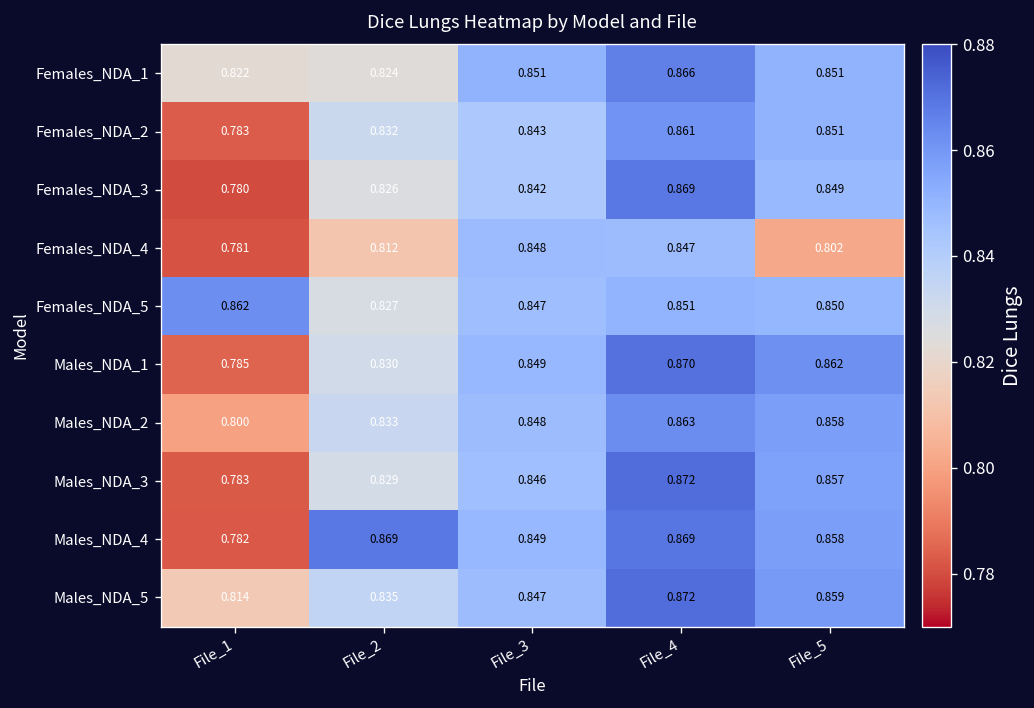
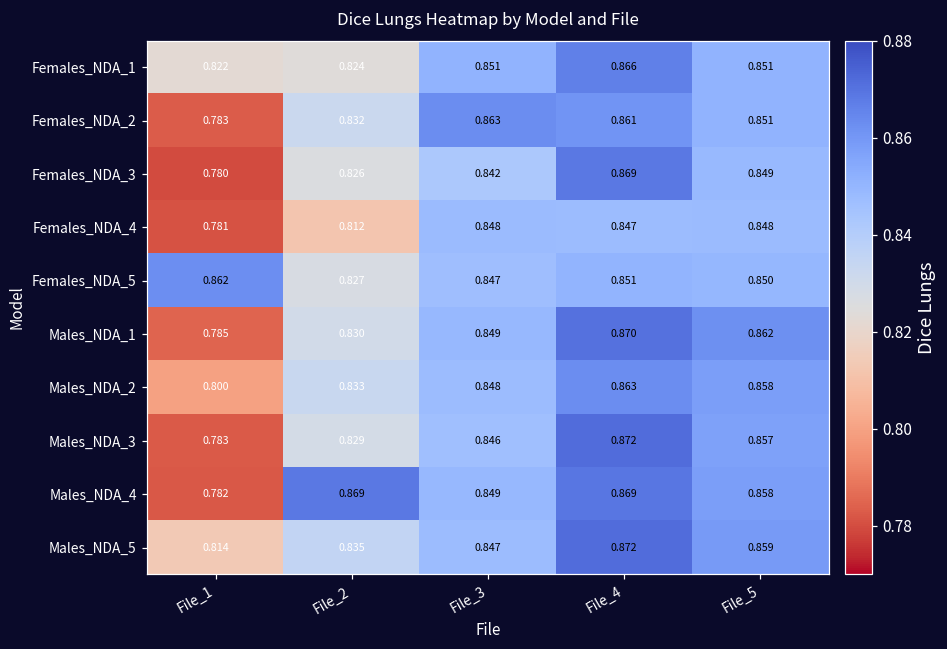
Females_NDA_2, File_3: 0.843 -> 0.863
Females_NDA_4, File_5: 0.802 -> 0.848
